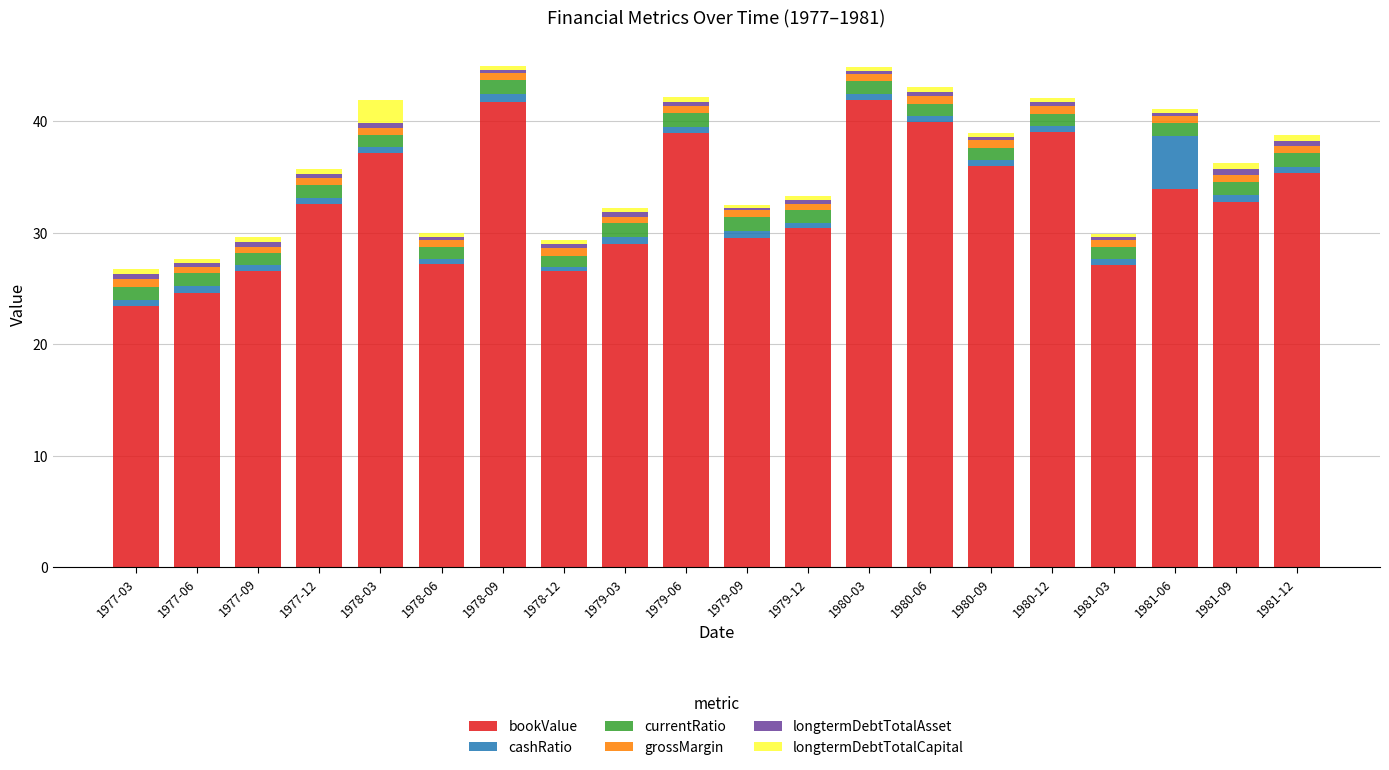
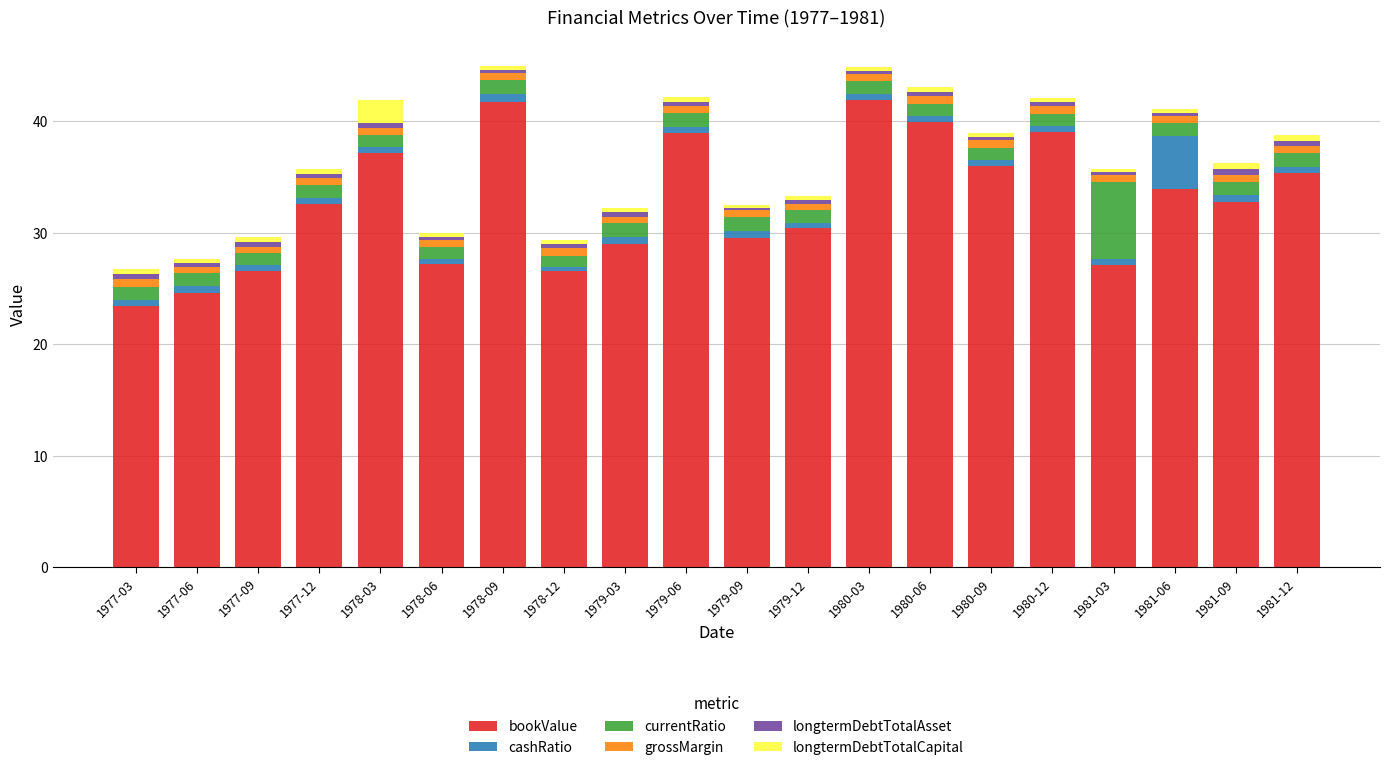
currentRatio, 1981-03: 1.1 -> 7.0
